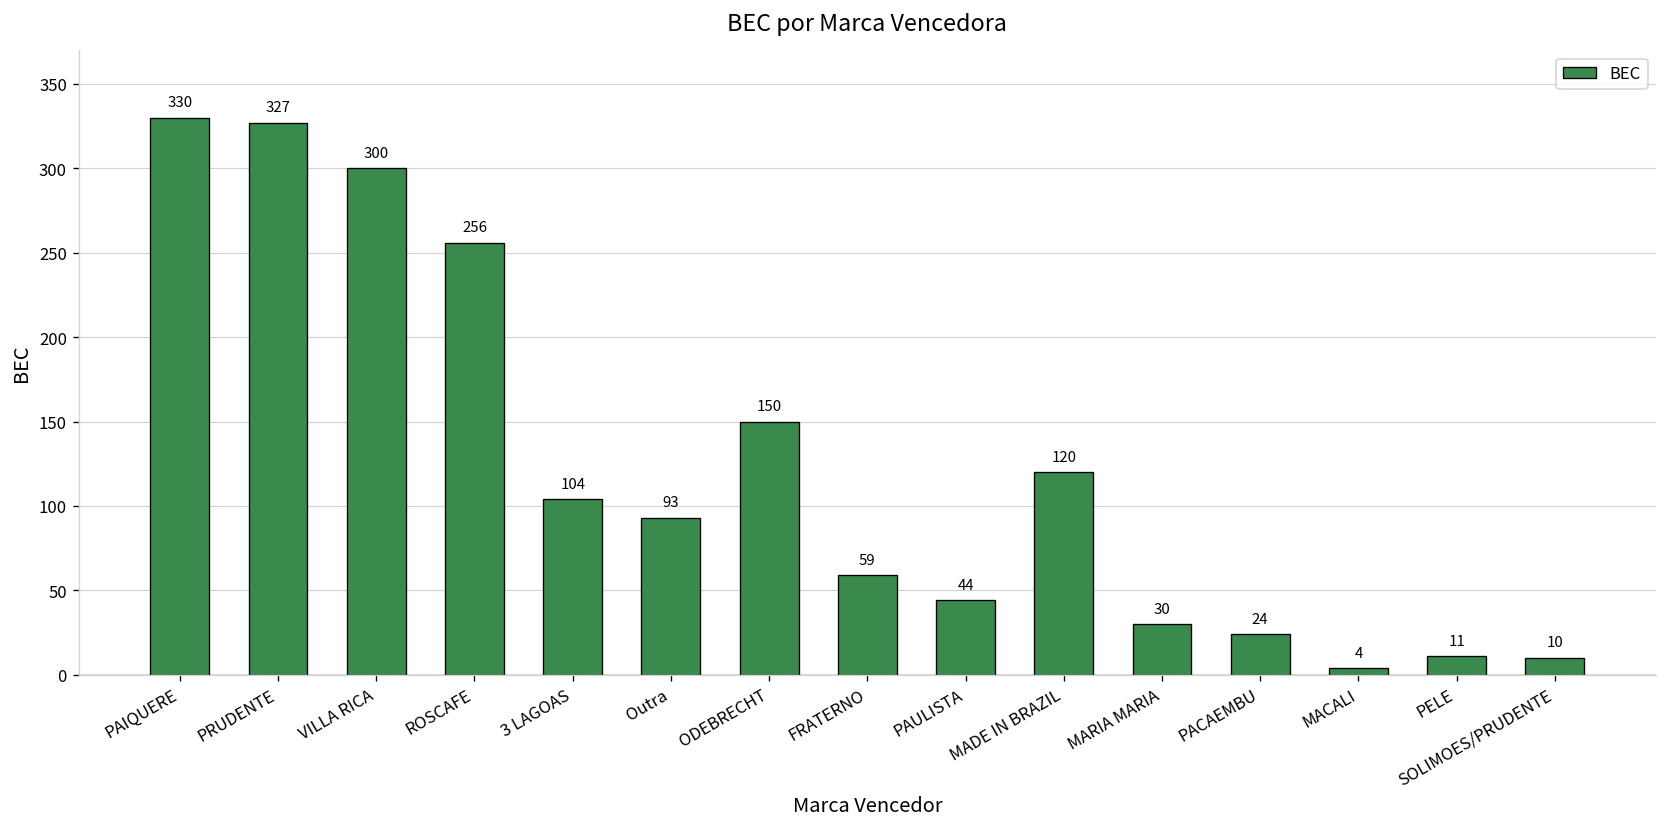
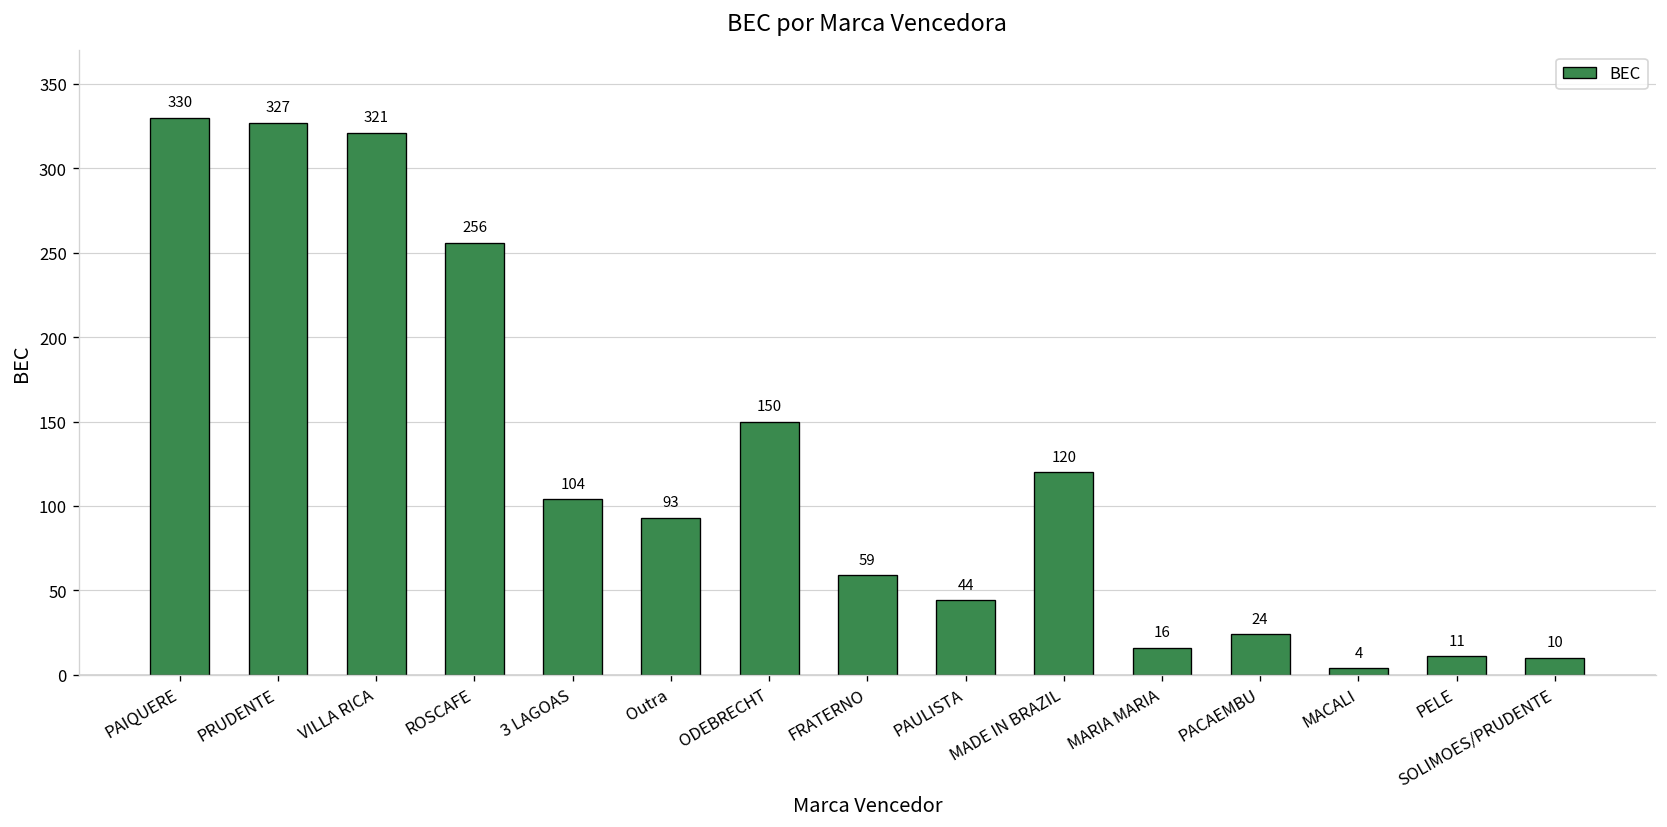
VILLA RICA: 300 -> 321
MARIA MARIA: 30 -> 16
